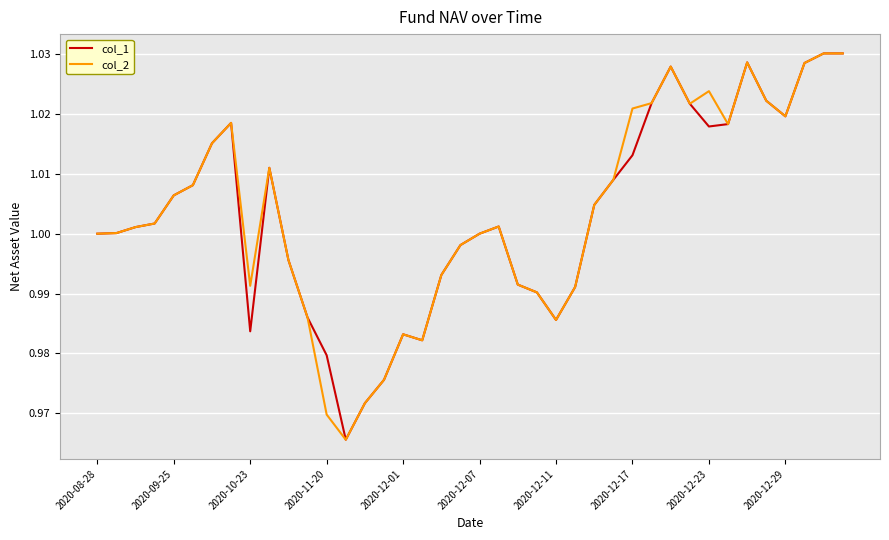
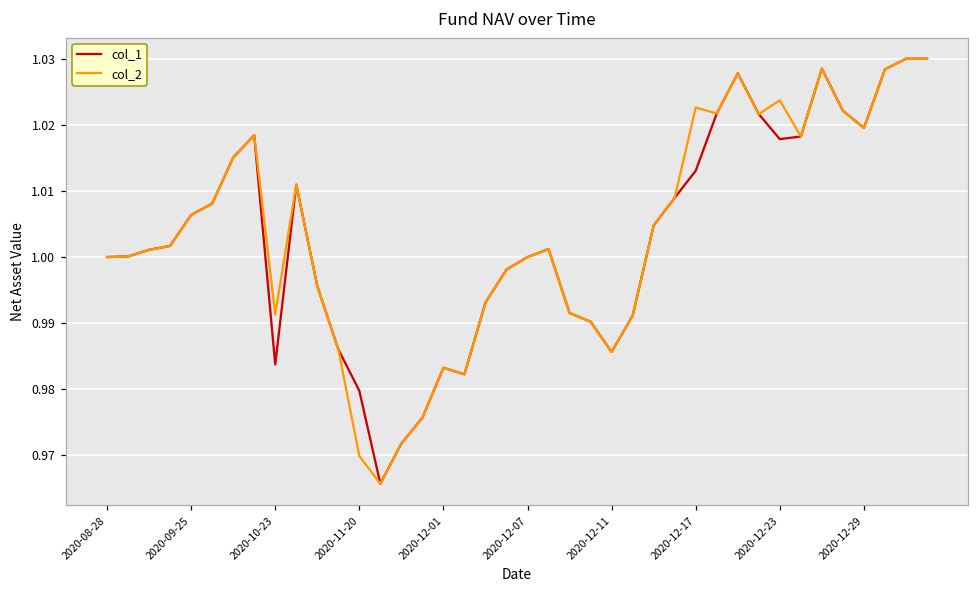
col_2, 2020-12-17: 1.021 -> 1.023
